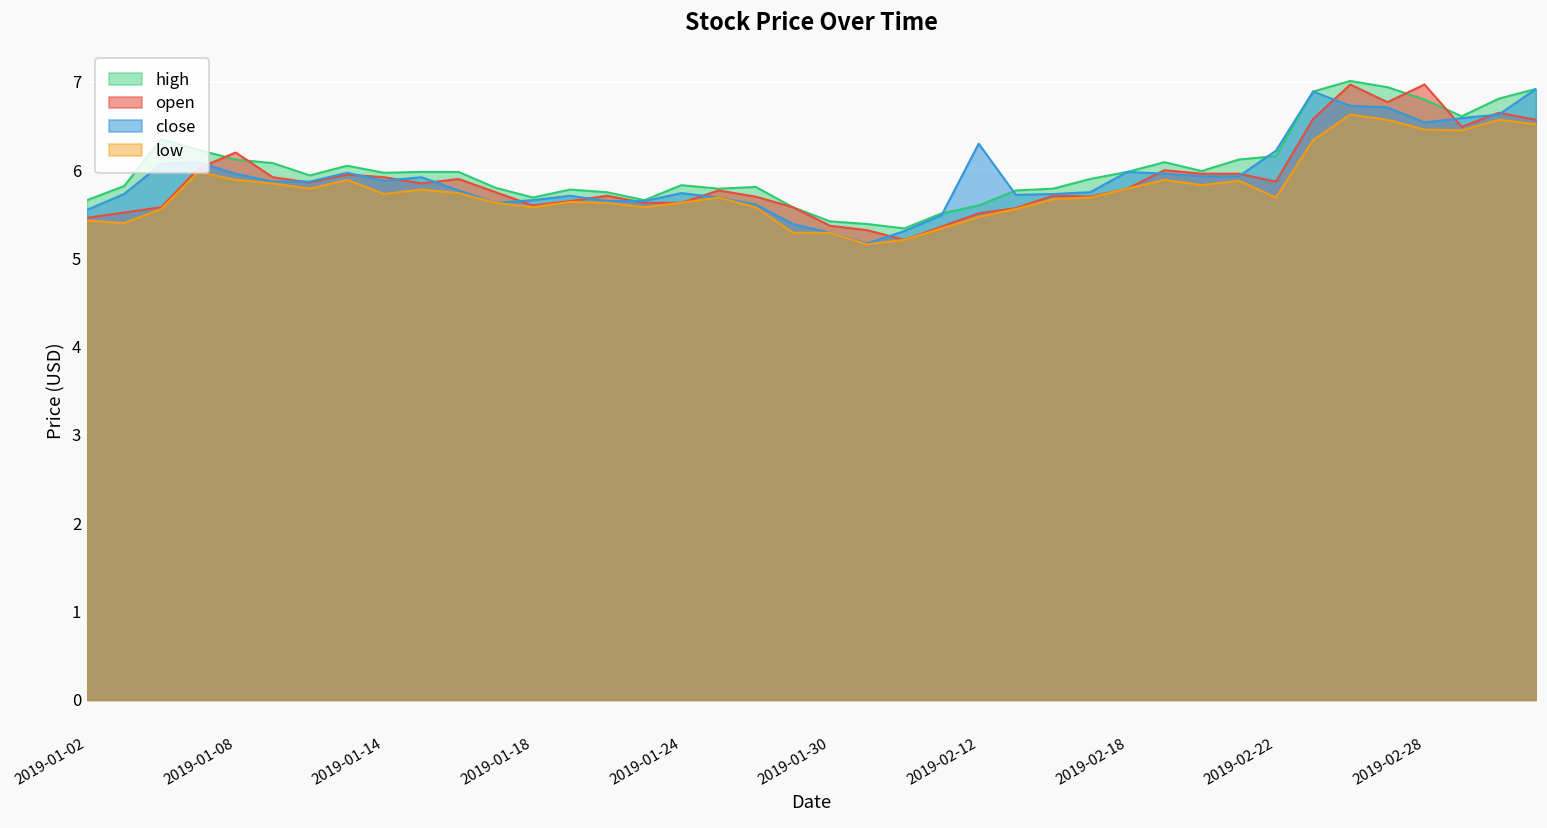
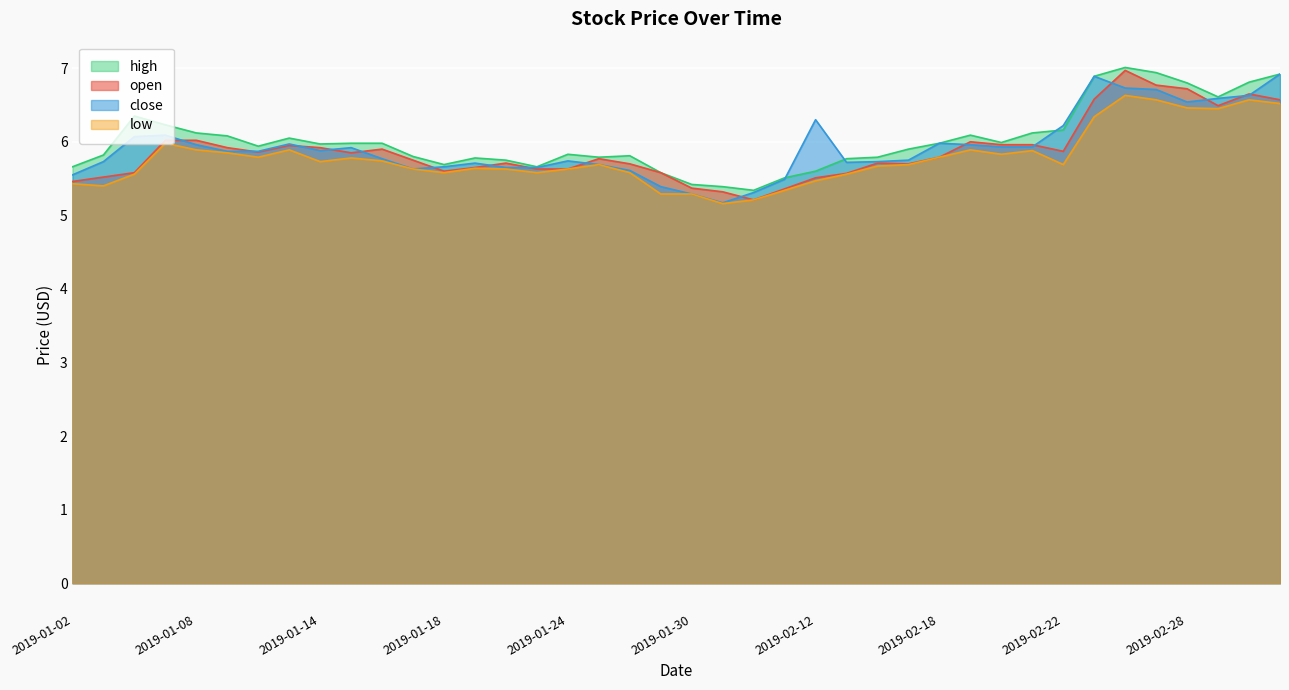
open, 2019-01-08: 6.2 -> 6.0
open, 2019-02-28: 7.0 -> 6.7
